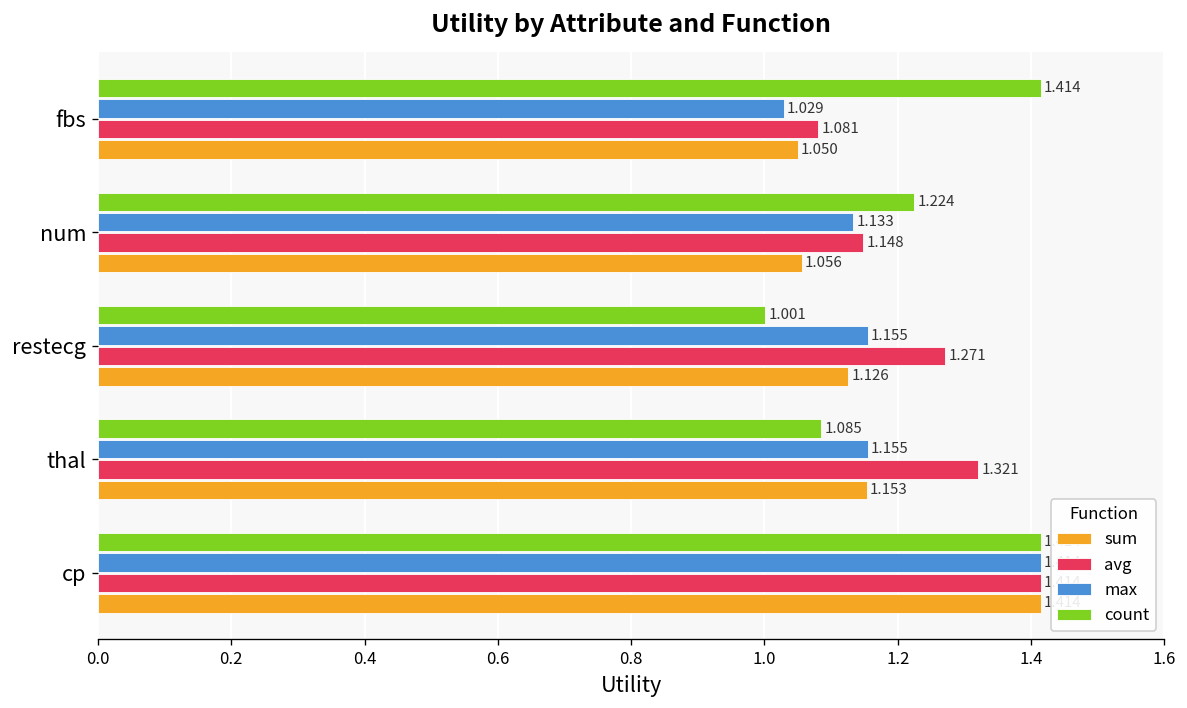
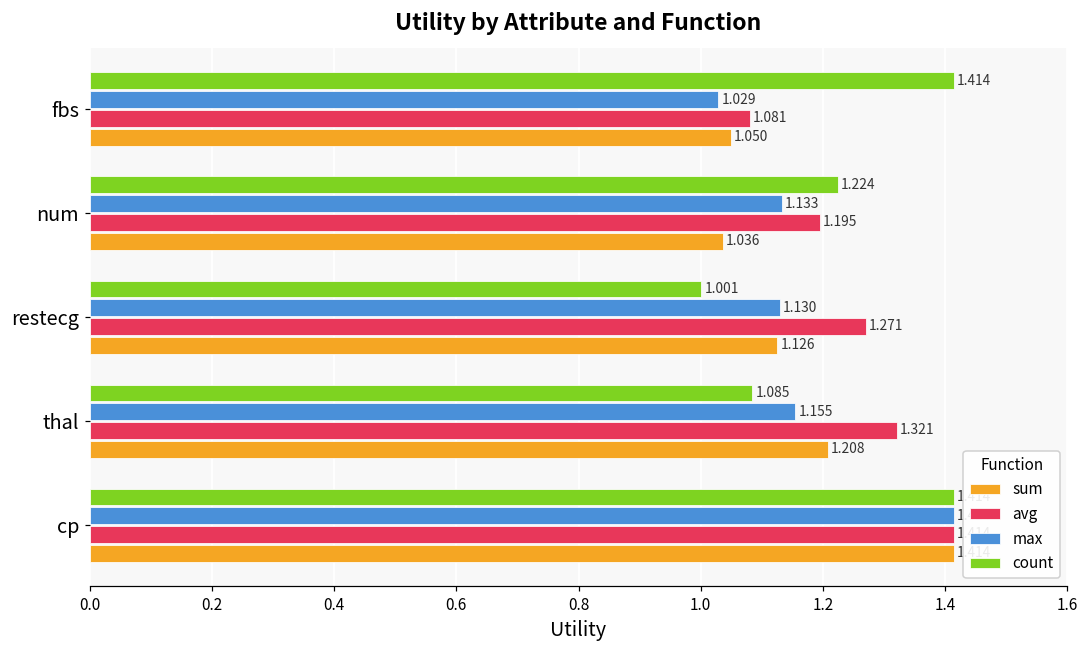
avg, num: 1.148 -> 1.195
sum, num: 1.056 -> 1.036
max, restecg: 1.155 -> 1.130
sum, thal: 1.153 -> 1.208
